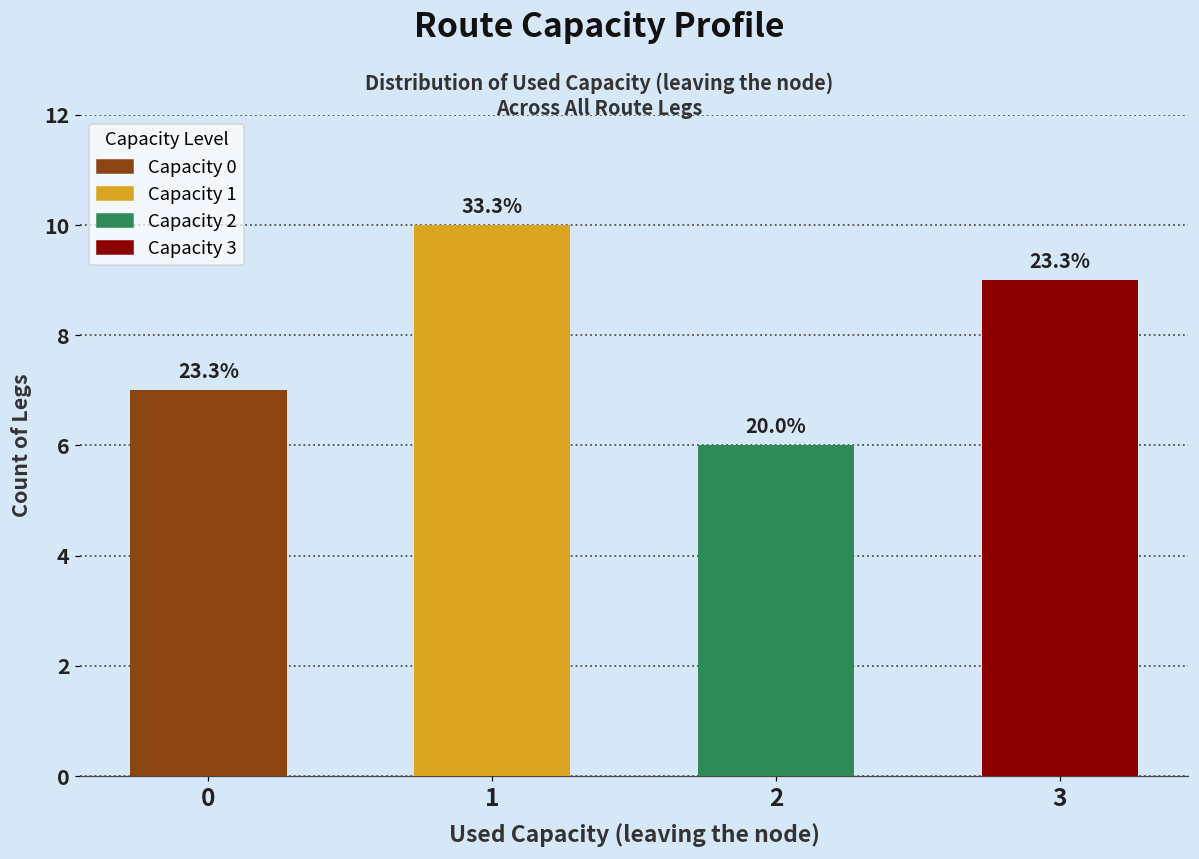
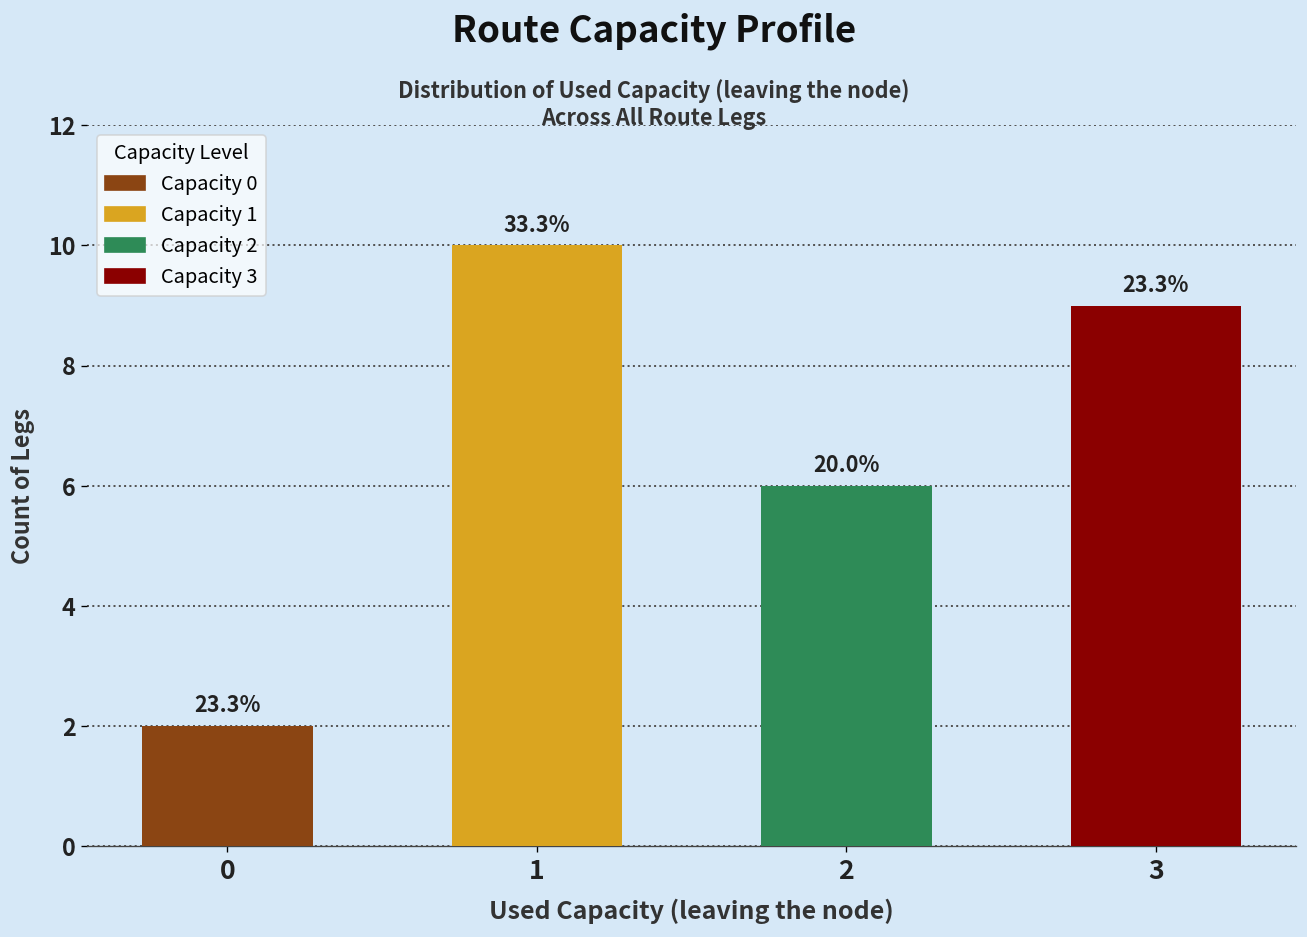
0: 7 -> 2
